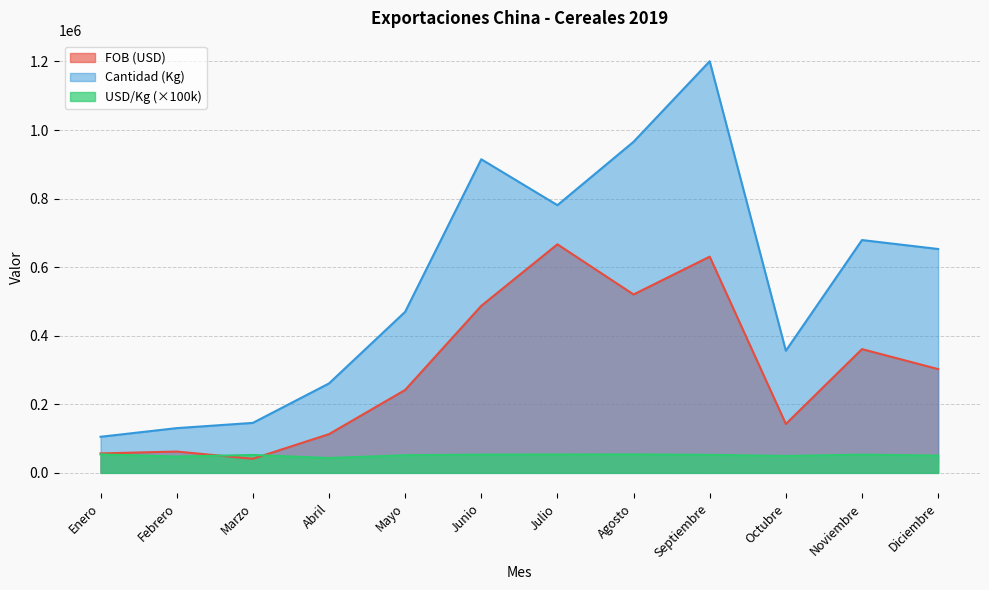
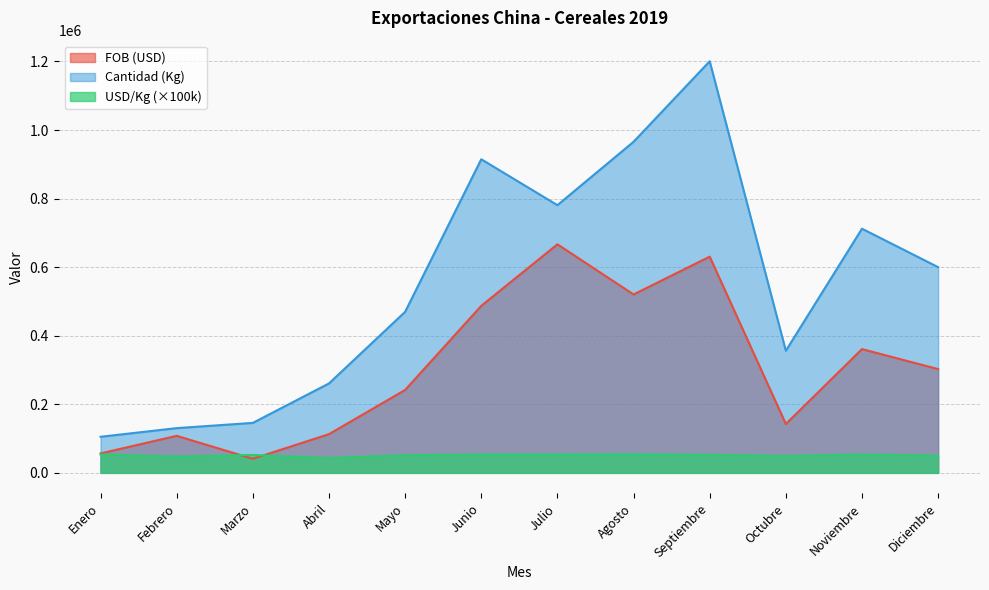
FOB (USD), Febrero: 60000 -> 110000
Cantidad (Kg), Noviembre: 680000 -> 710000
Cantidad (Kg), Diciembre: 650000 -> 600000
